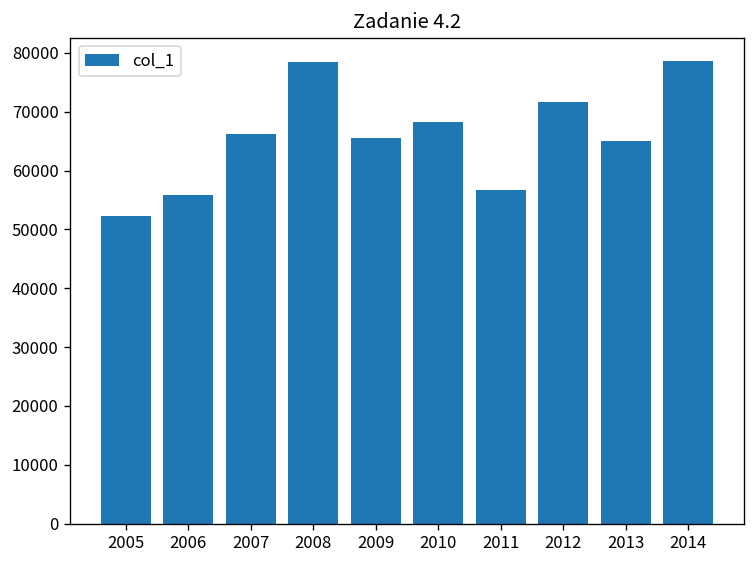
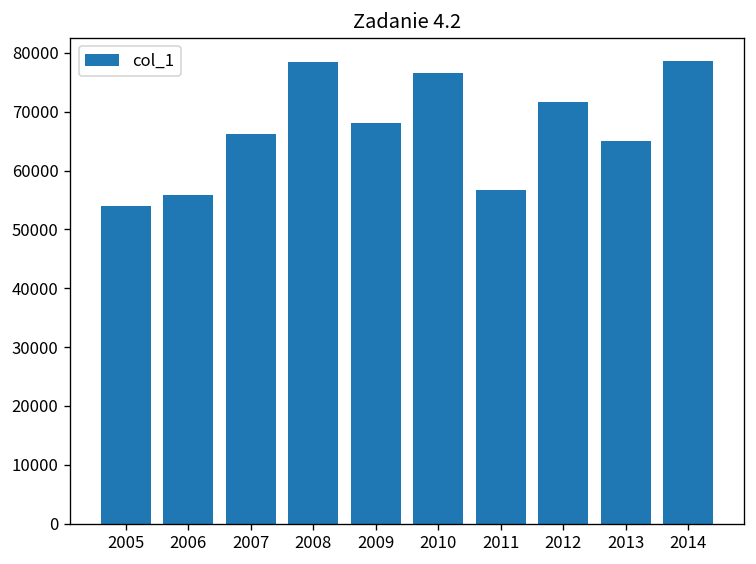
2005: 52000 -> 54000
2009: 66000 -> 68000
2010: 68000 -> 77000
